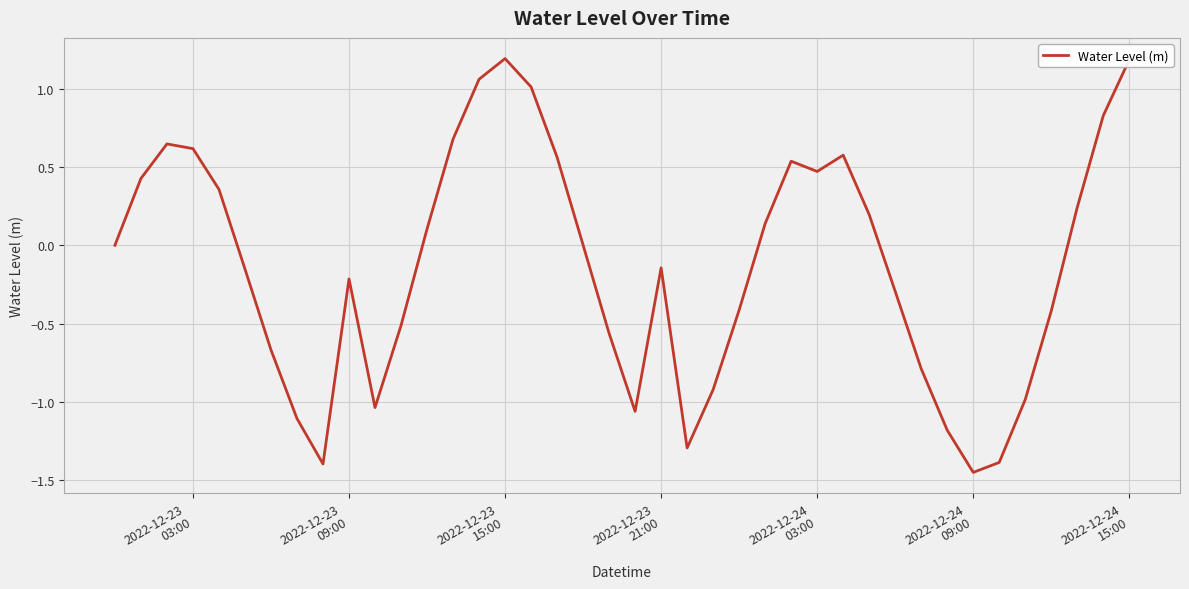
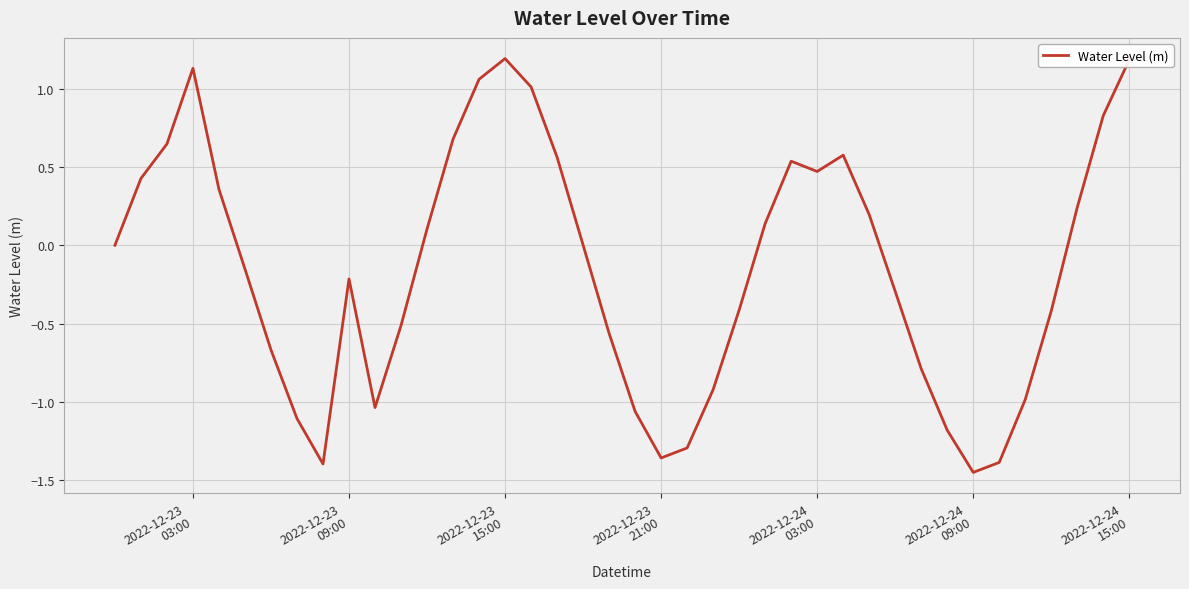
2022-12-23 03:00: 0.62 -> 1.13
2022-12-23 21:00: -0.14 -> -1.36
